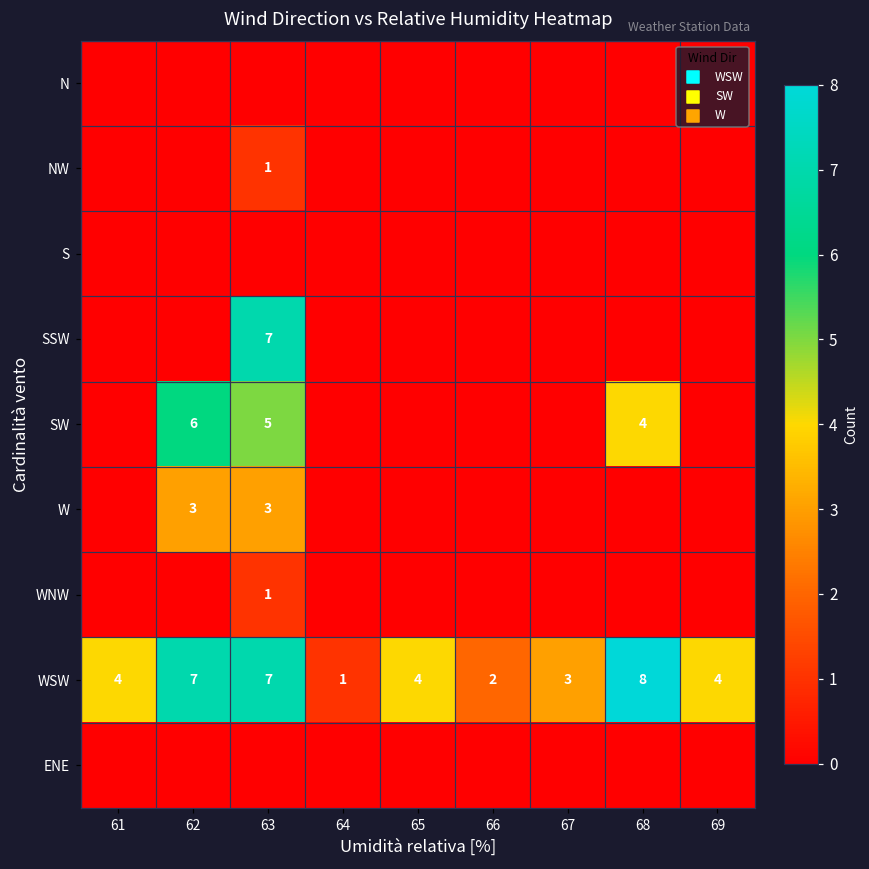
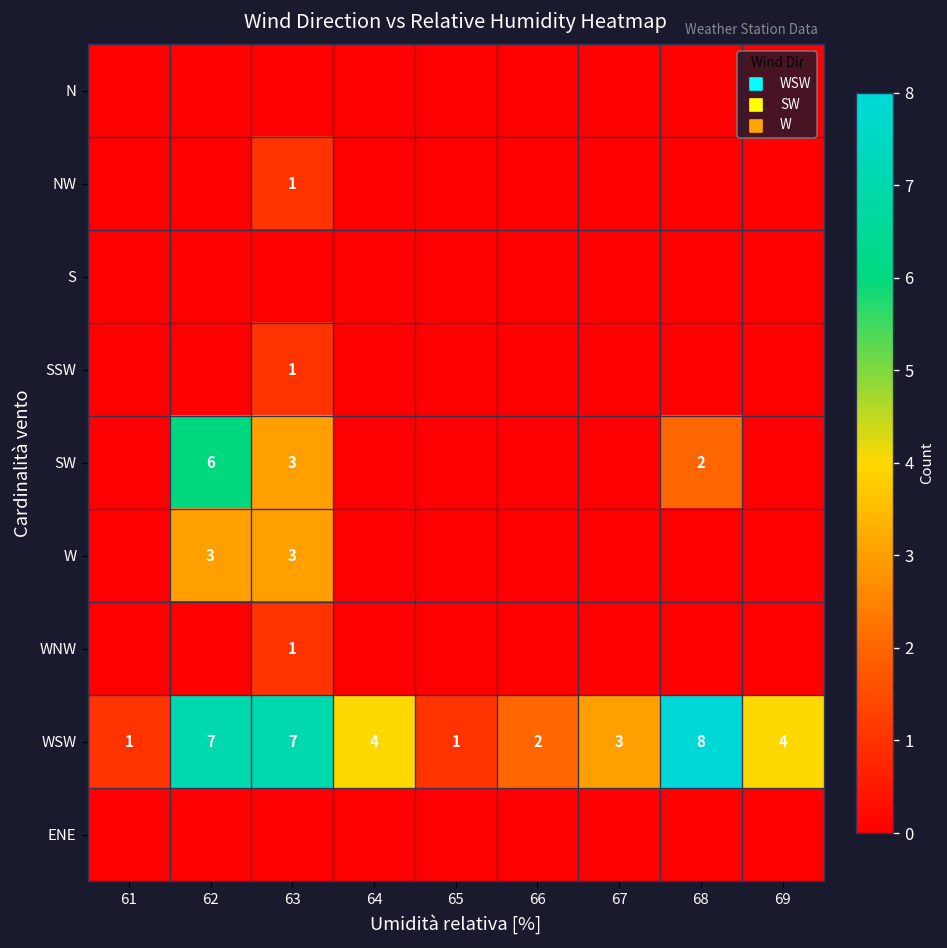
SSW, 63: 7 -> 1
SW, 63: 5 -> 3
SW, 68: 4 -> 2
WSW, 61: 4 -> 1
WSW, 64: 1 -> 4
WSW, 65: 4 -> 1
